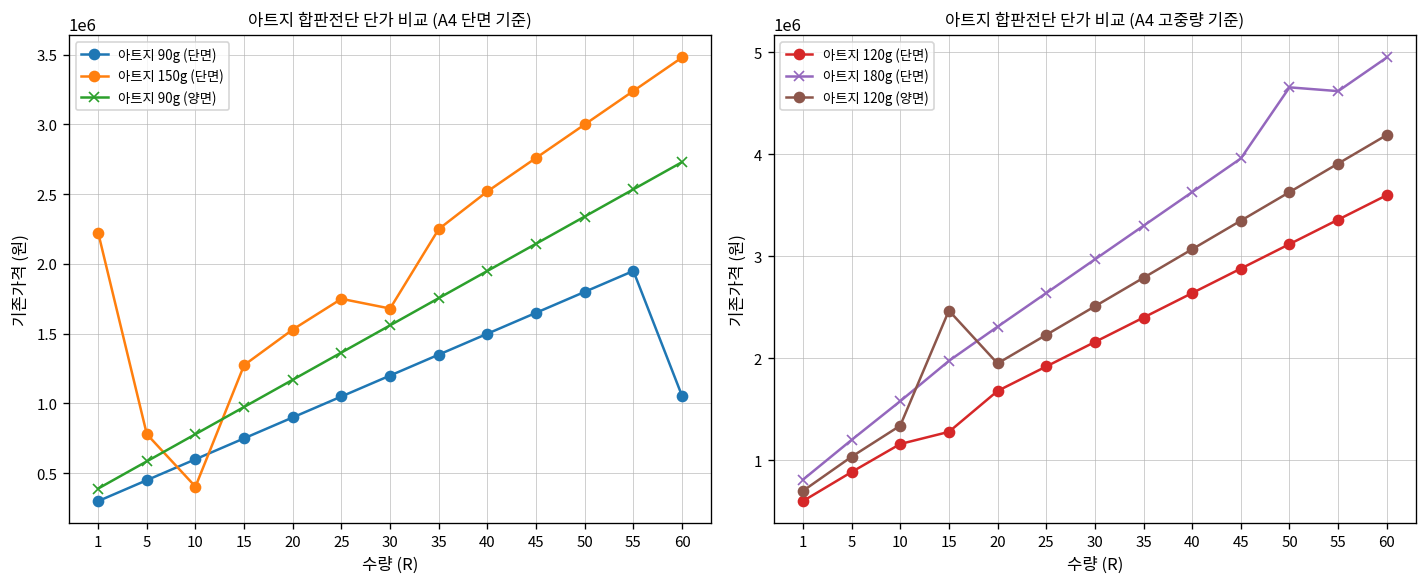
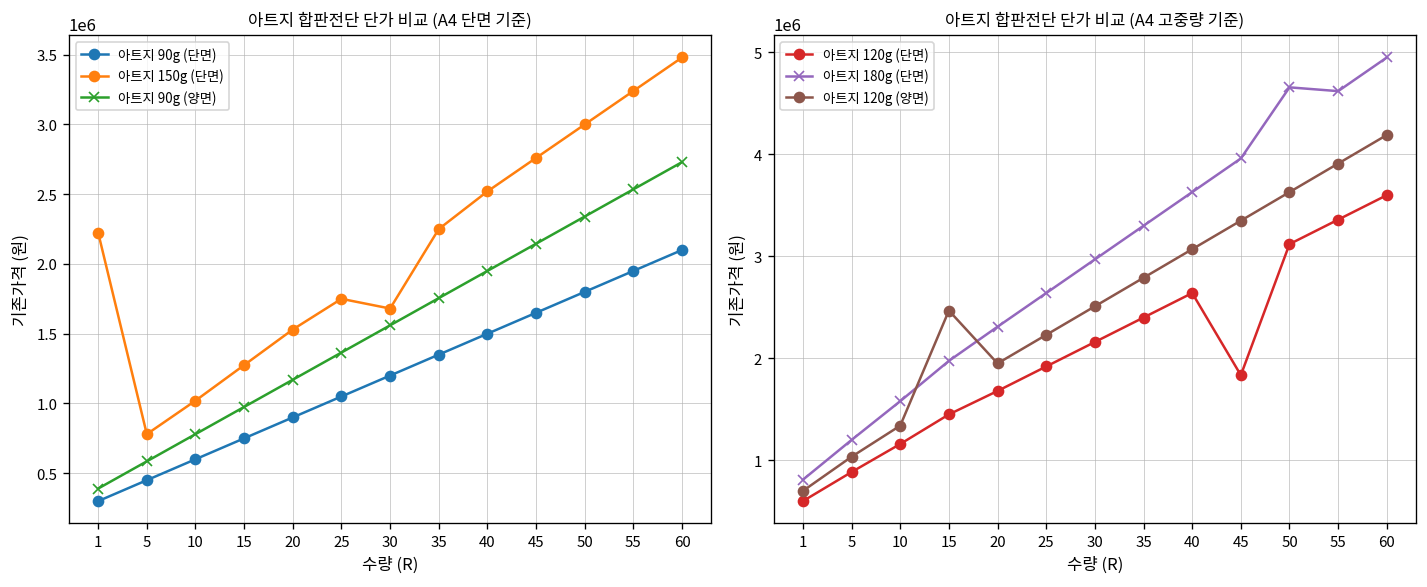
아트지 합판전단 단가 비교 (A4 단면 기준), 아트지 150g (단면), 10: 400000 -> 1020000
아트지 합판전단 단가 비교 (A4 단면 기준), 아트지 90g (단면), 60: 1050000 -> 2100000
아트지 합판전단 단가 비교 (A4 고중량 기준), 아트지 120g (단면), 15: 1300000 -> 1500000
아트지 합판전단 단가 비교 (A4 고중량 기준), 아트지 120g (단면), 45: 2900000 -> 1800000
